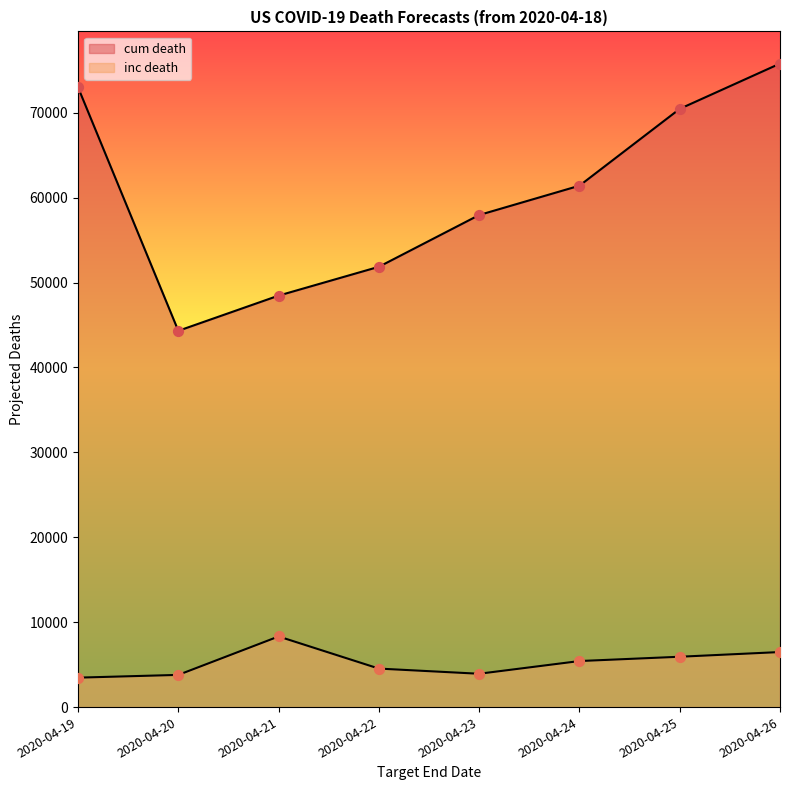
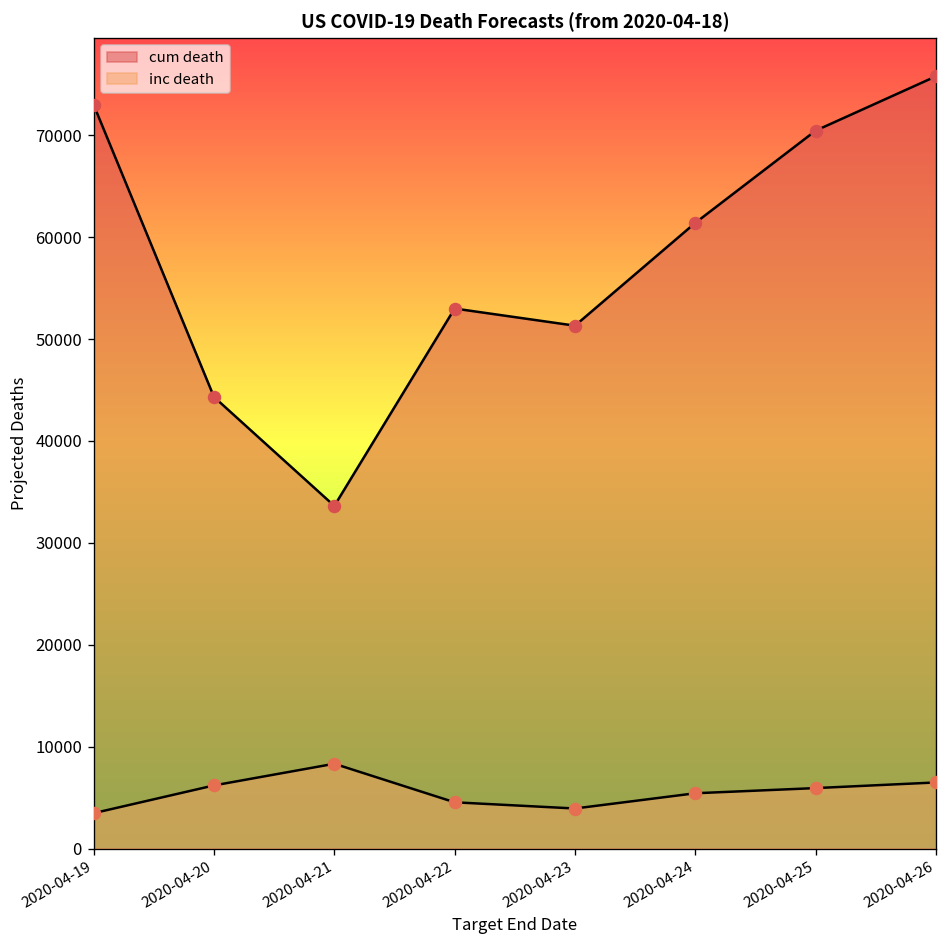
inc death, 2020-04-20: 4000 -> 6000
cum death, 2020-04-21: 48000 -> 34000
cum death, 2020-04-22: 52000 -> 53000
cum death, 2020-04-23: 58000 -> 51000
